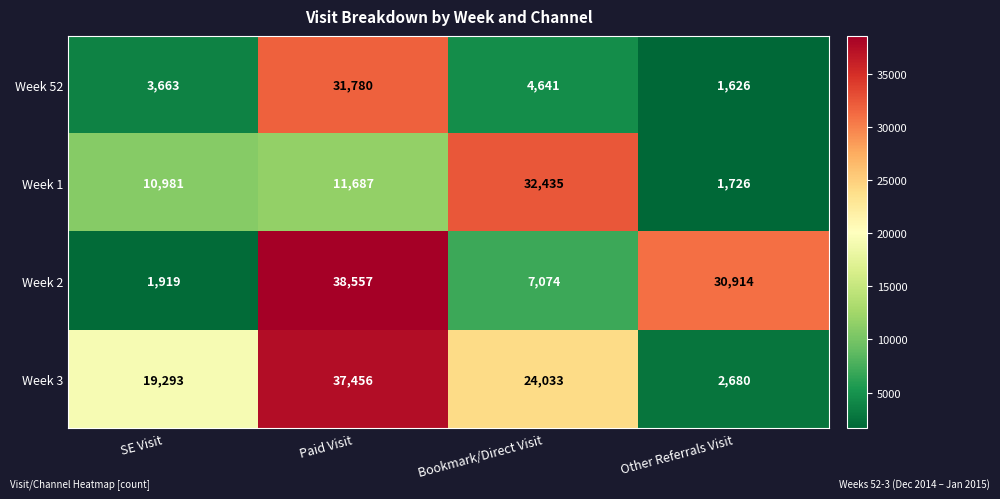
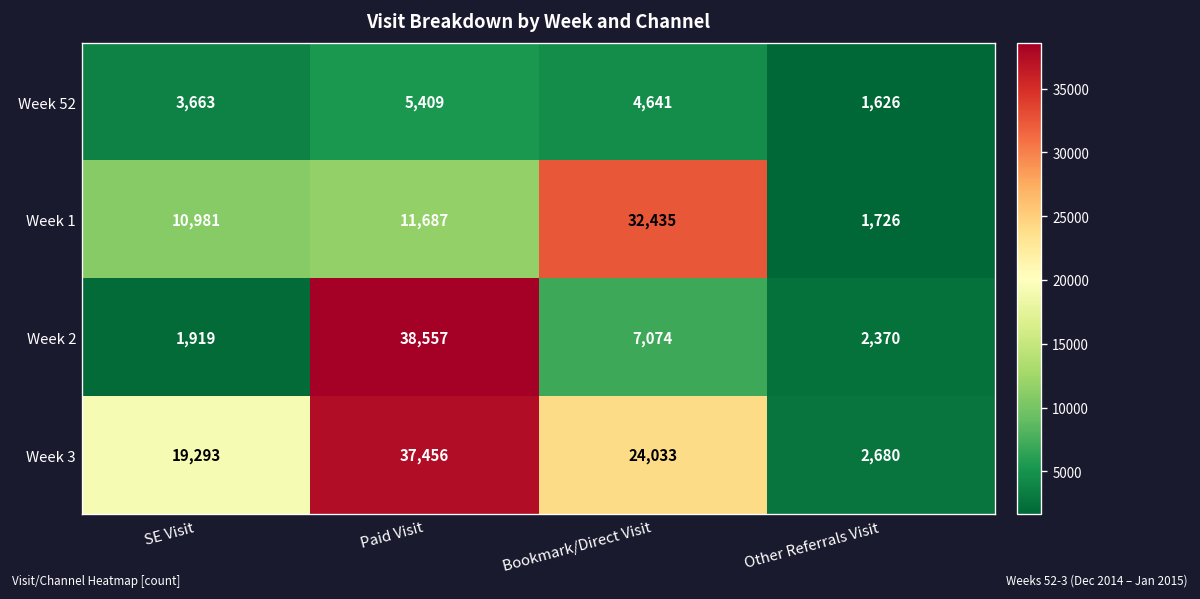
Week 52, Paid Visit: 31,780 -> 5,409
Week 2, Other Referrals Visit: 30,914 -> 2,370
